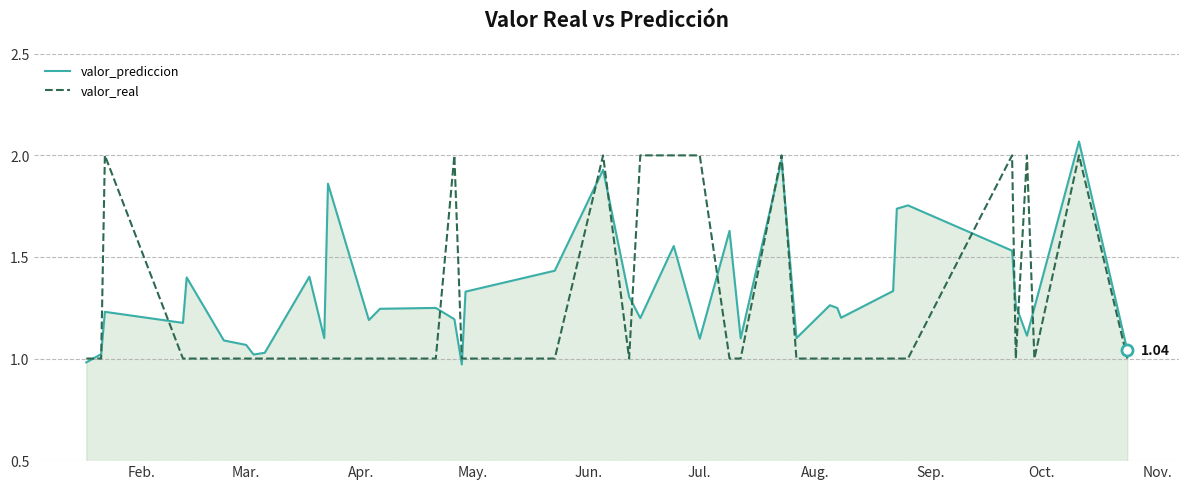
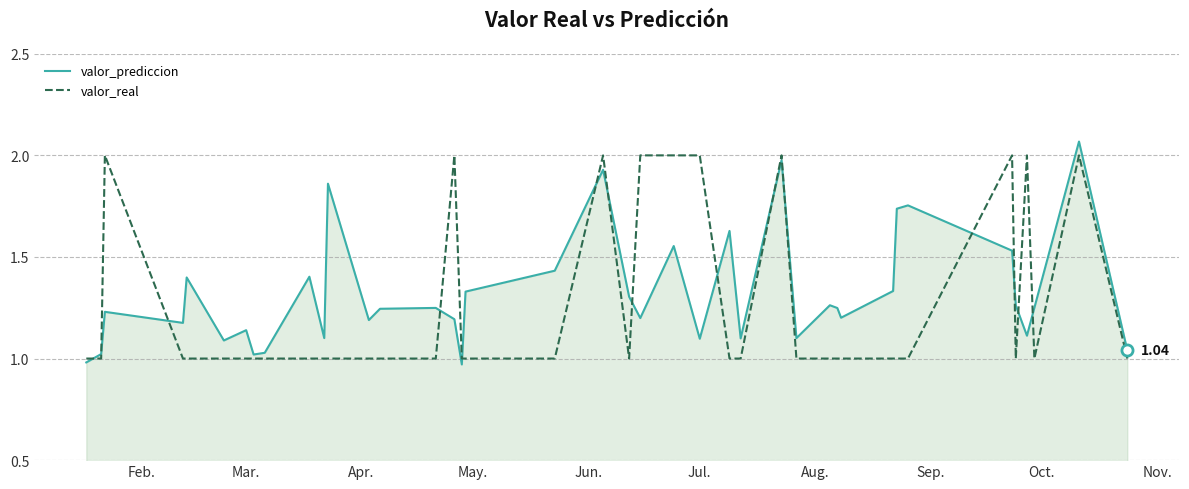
valor_prediccion, Mar.: 1.07 -> 1.14
